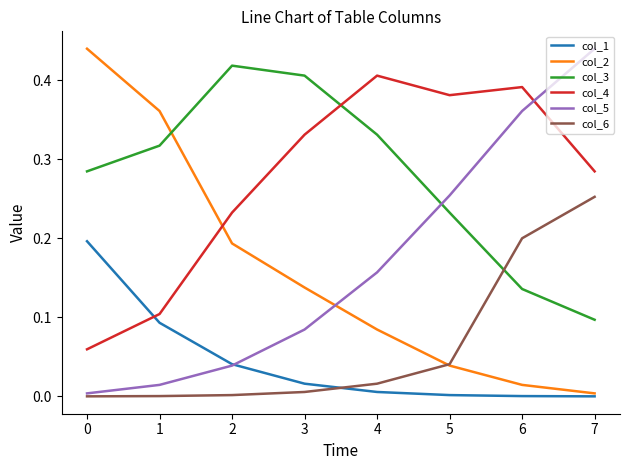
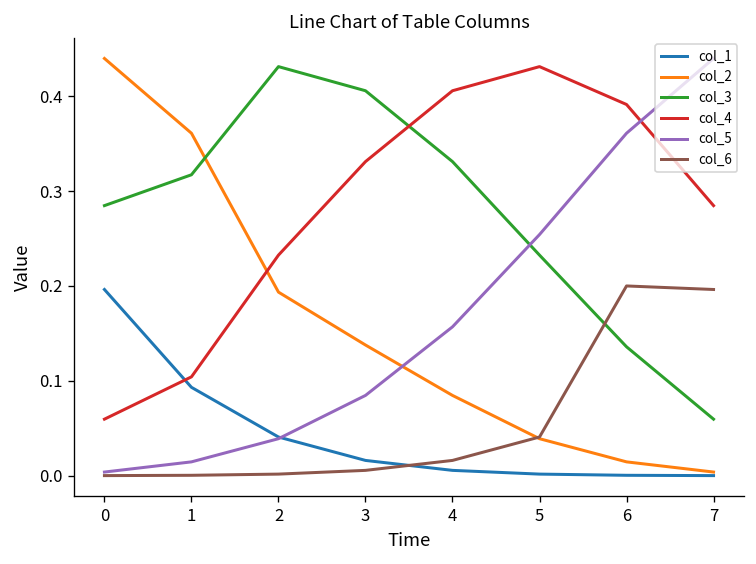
col_3, 2: 0.42 -> 0.43
col_4, 5: 0.38 -> 0.43
col_3, 7: 0.10 -> 0.06
col_6, 7: 0.25 -> 0.20
